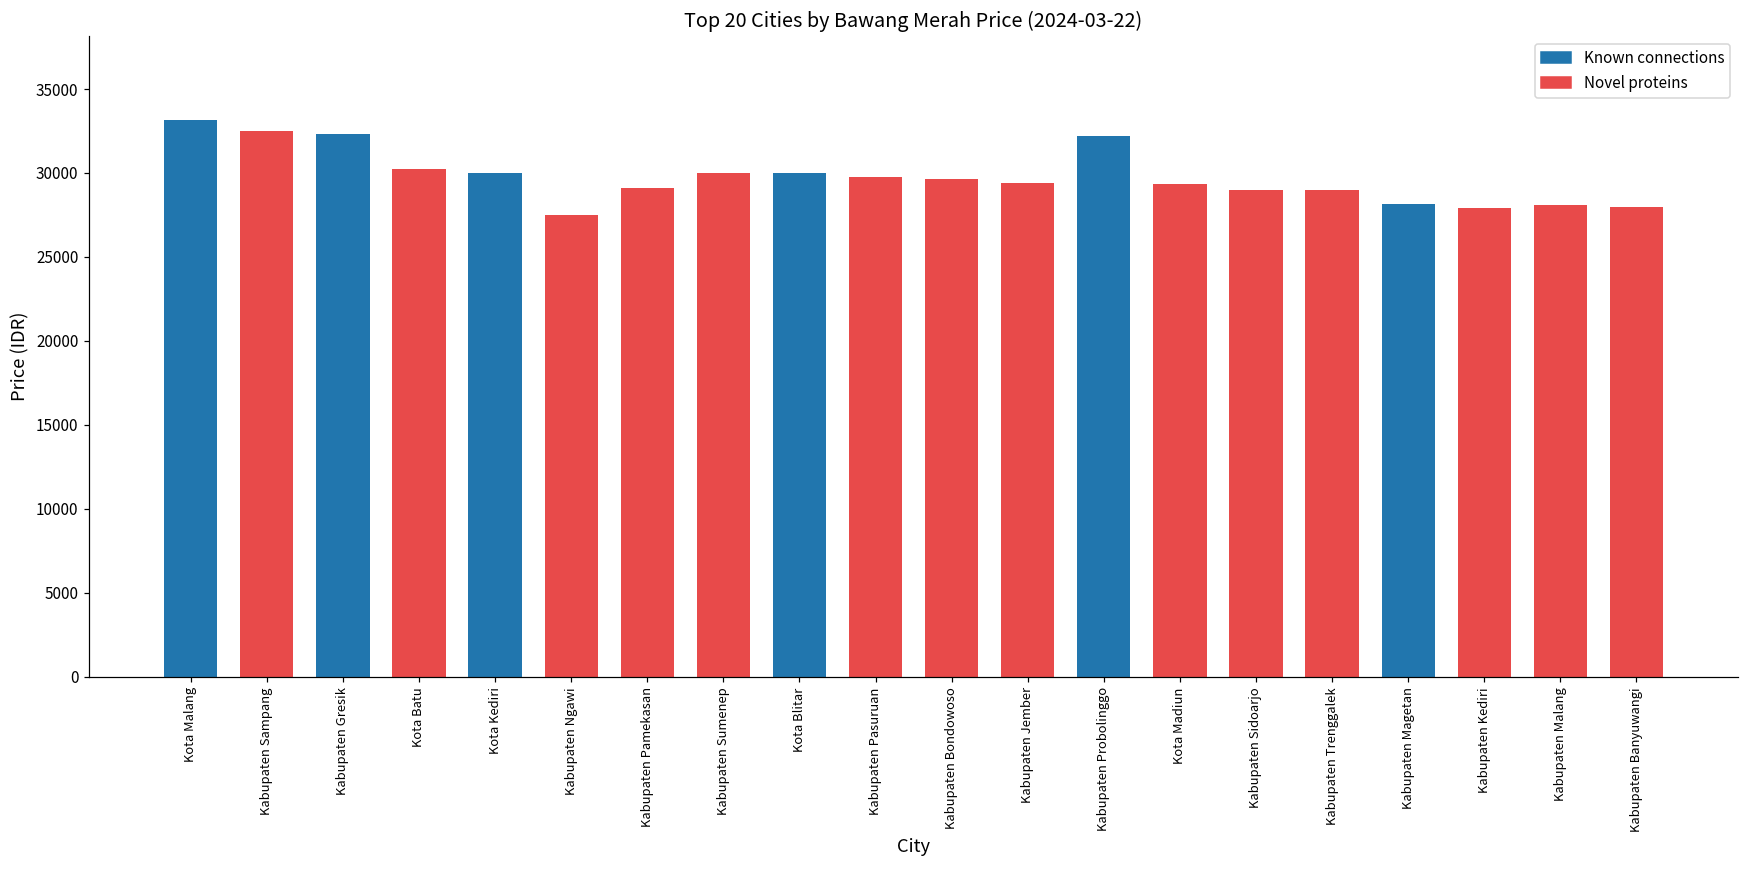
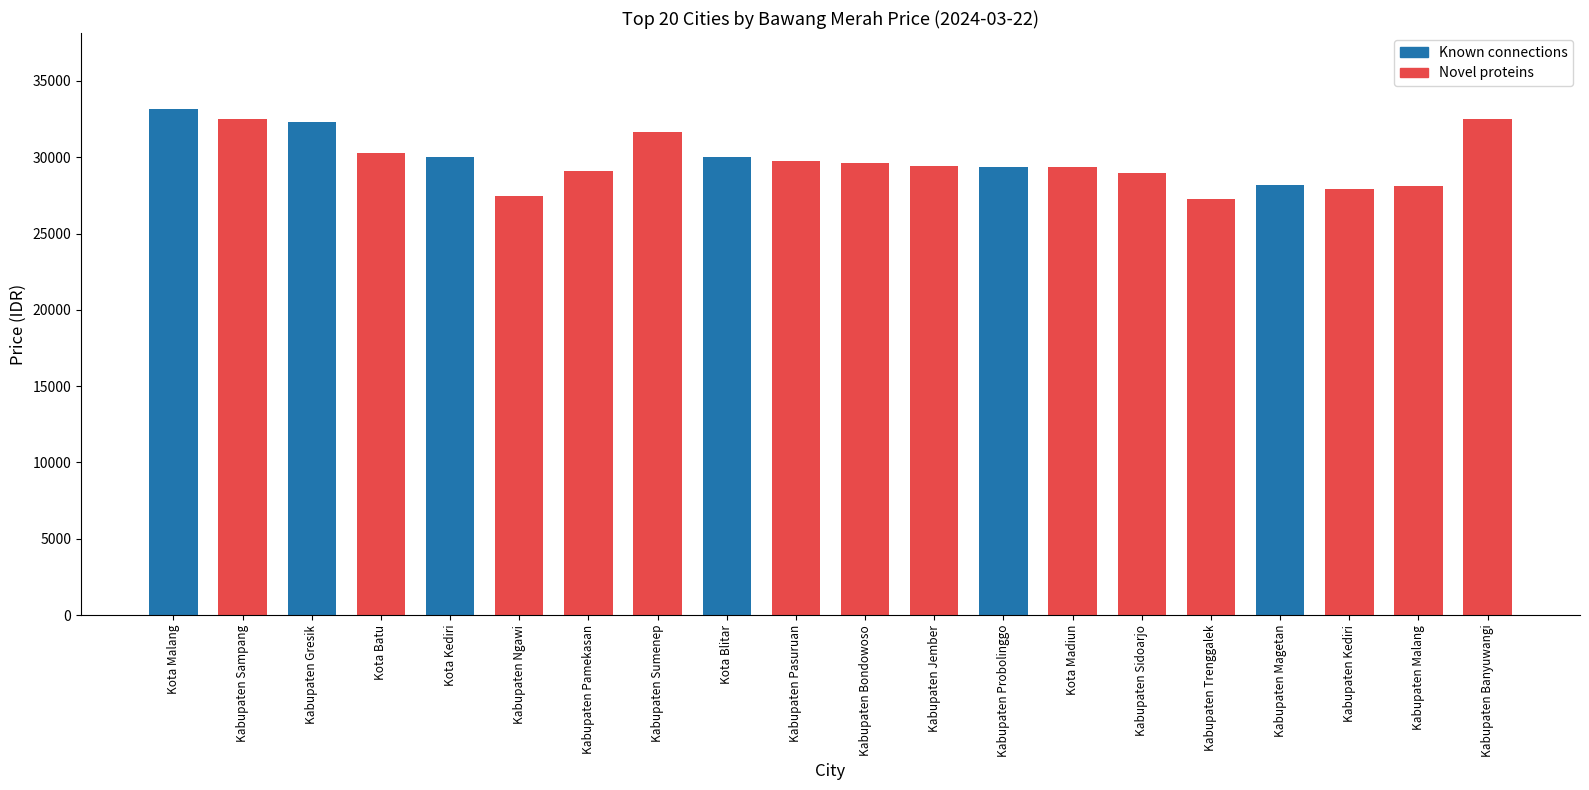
Kabupaten Sumenep: 30000 -> 31700
Kabupaten Probolinggo: 32200 -> 29300
Kabupaten Trenggalek: 29000 -> 27300
Kabupaten Banyuwangi: 28000 -> 32500
